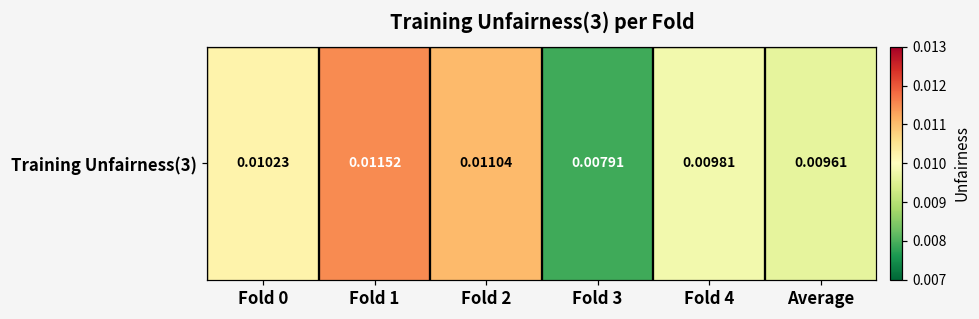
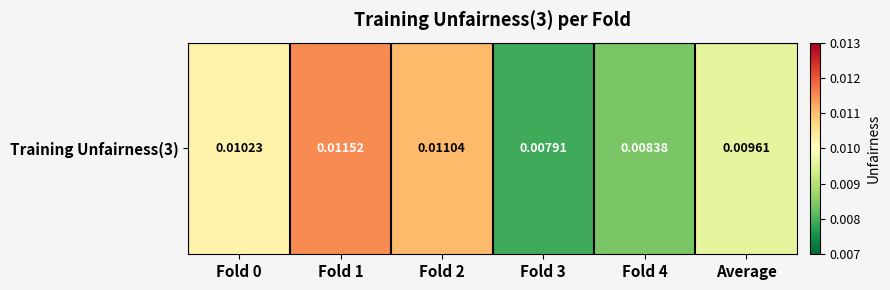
Training Unfairness(3), Fold 4: 0.00981 -> 0.00838
